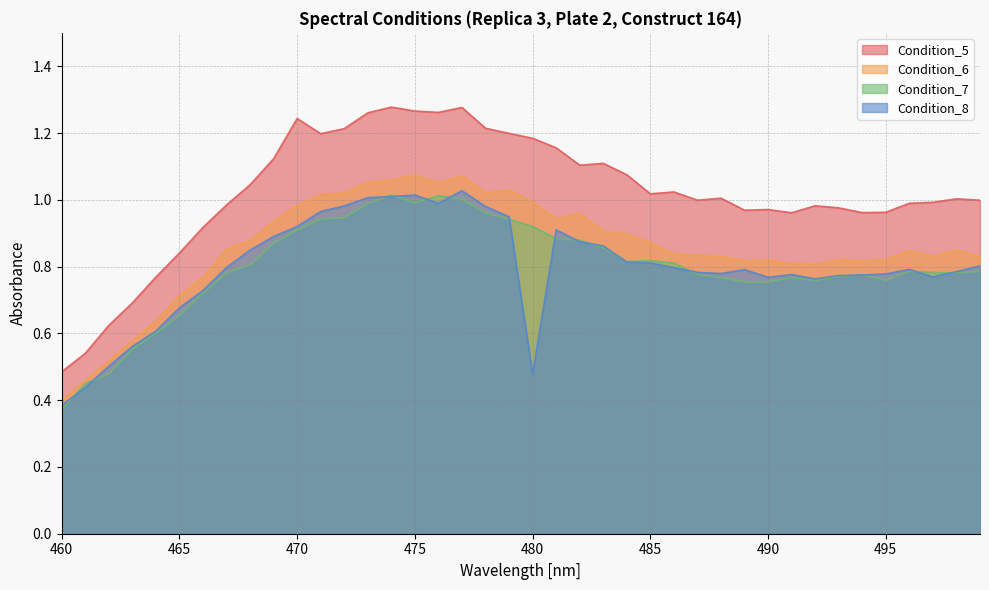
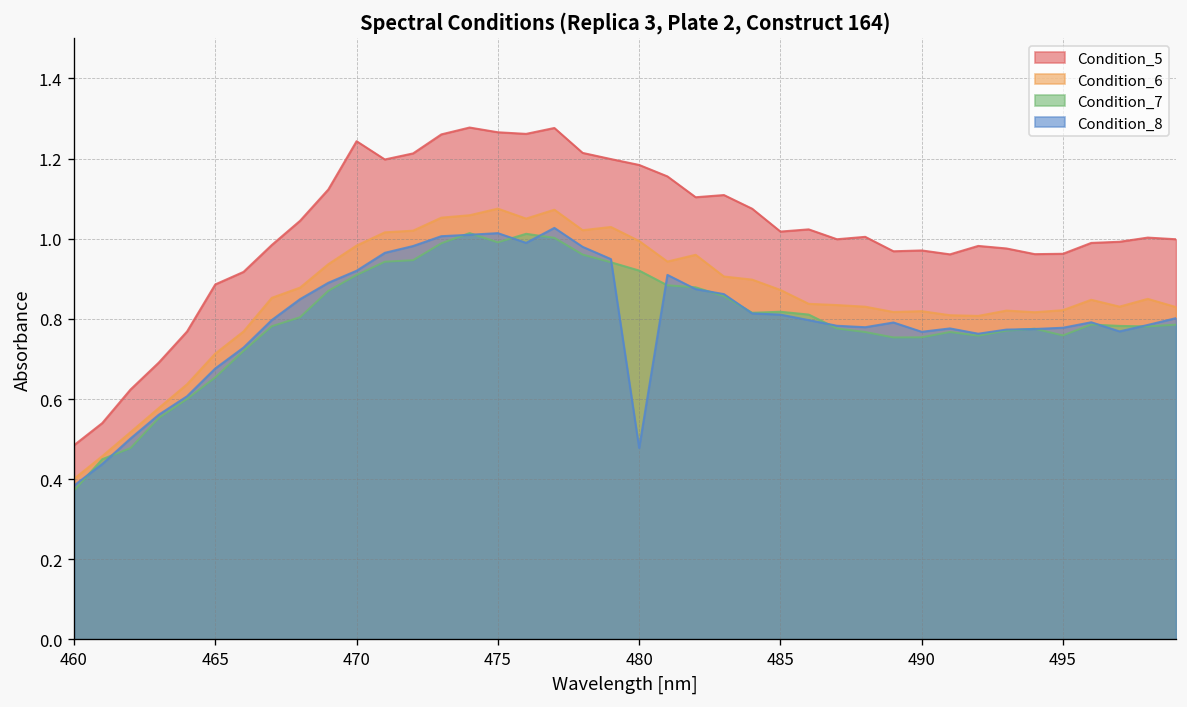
Condition_5, 465: 0.84 -> 0.89
